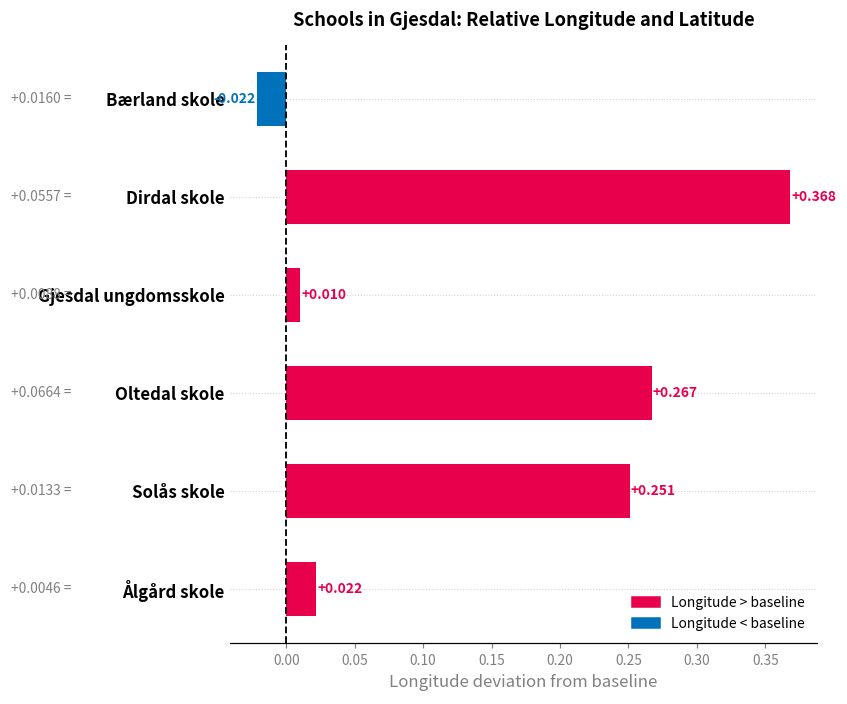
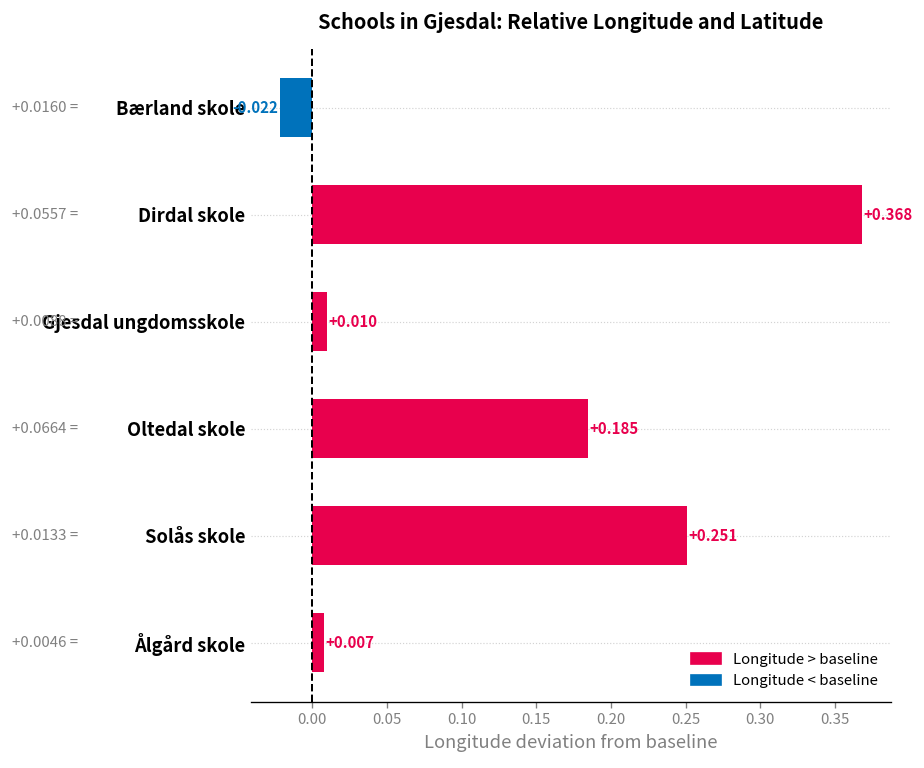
Oltedal skole: +0.267 -> +0.185
Ålgård skole: +0.022 -> +0.007
